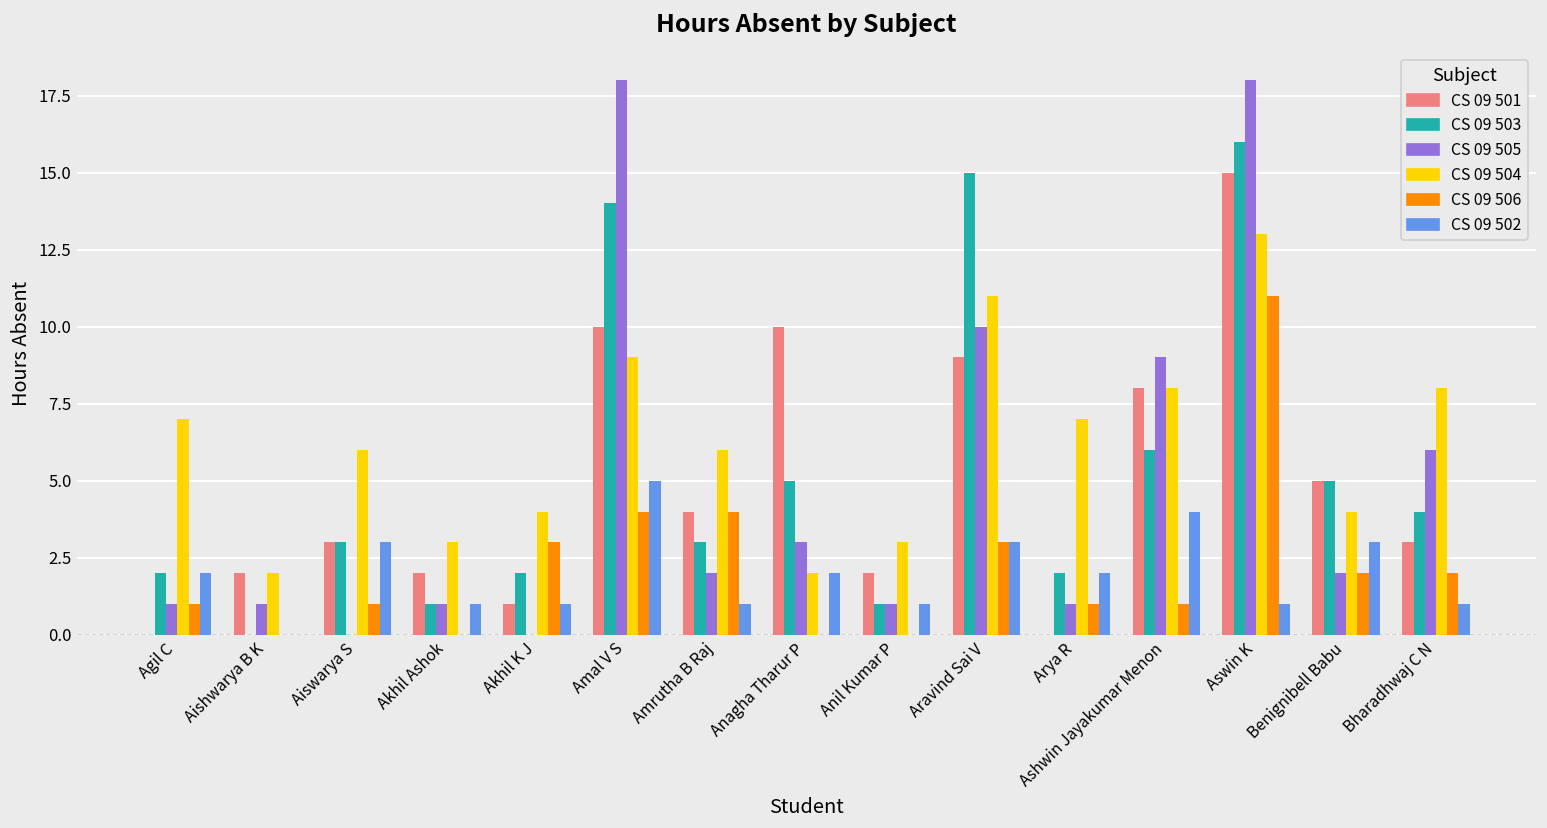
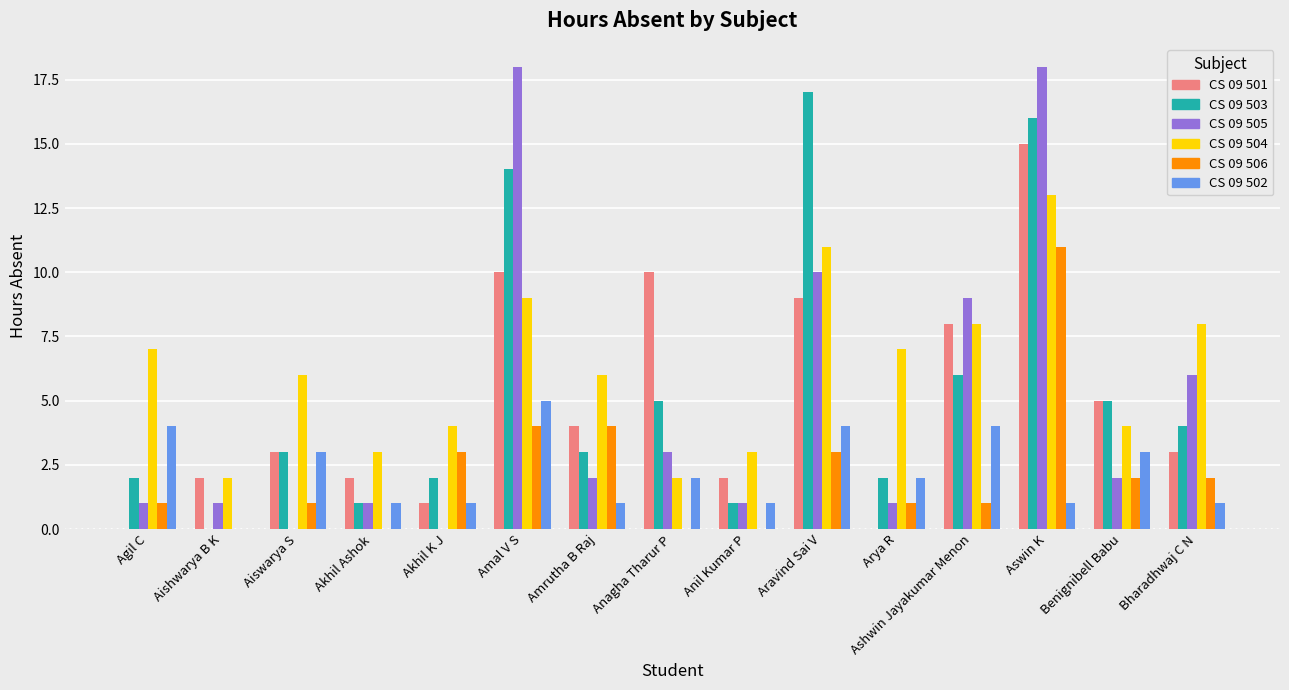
CS 09 502, Agil C: 2 -> 4
CS 09 503, Aravind Sai V: 15 -> 17
CS 09 502, Aravind Sai V: 3 -> 4
